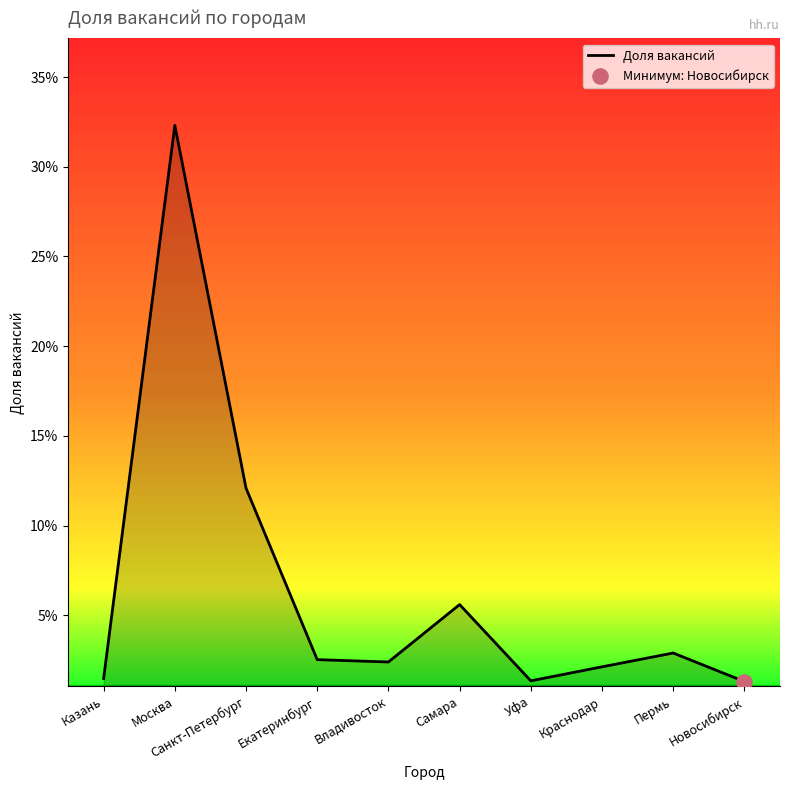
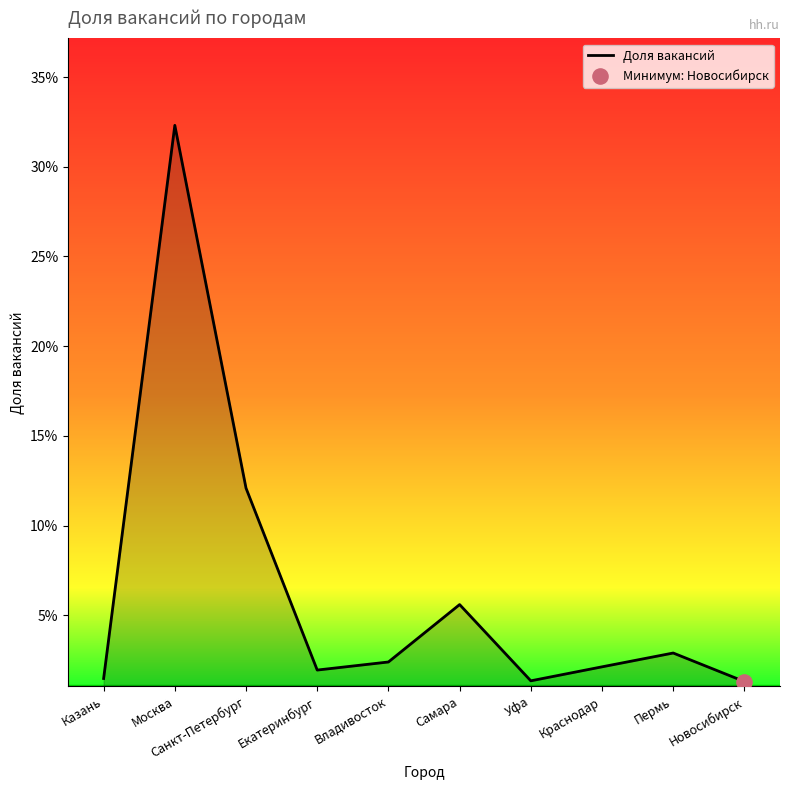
Доля вакансий, Екатеринбург: 2.5% -> 2.0%
